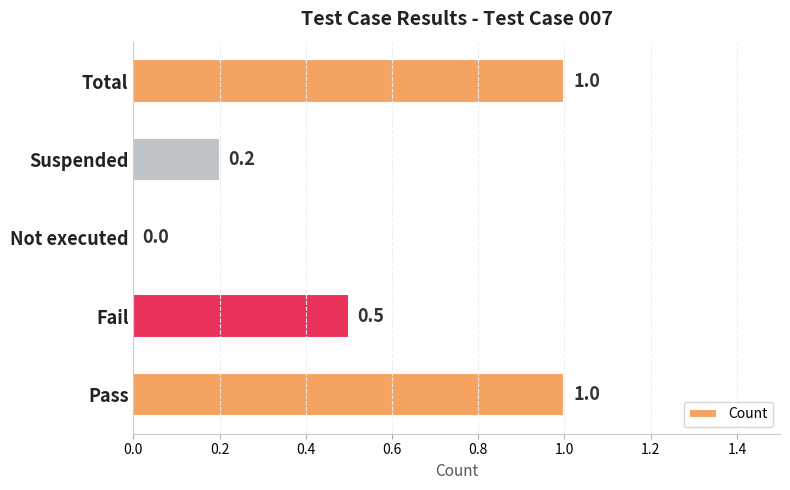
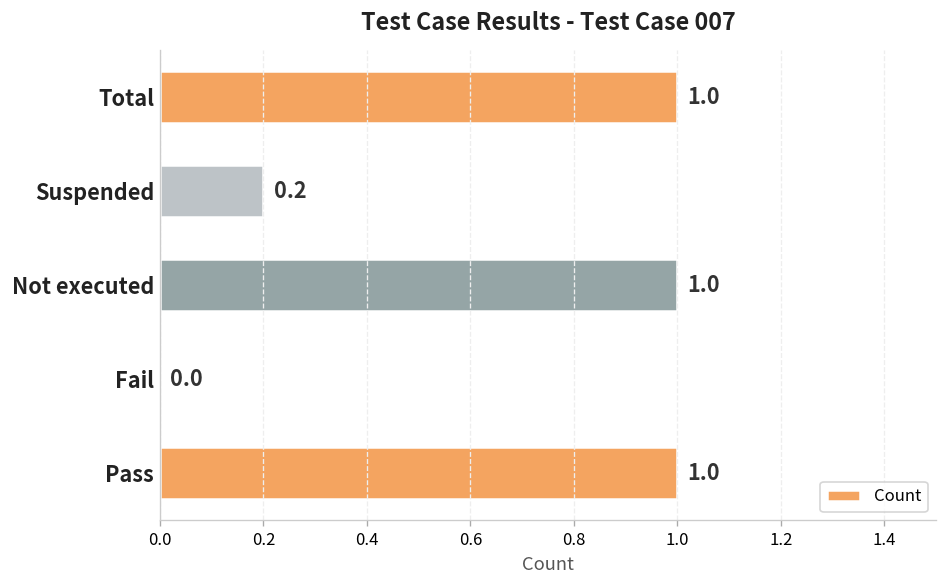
Not executed: 0.0 -> 1.0
Fail: 0.5 -> 0.0
